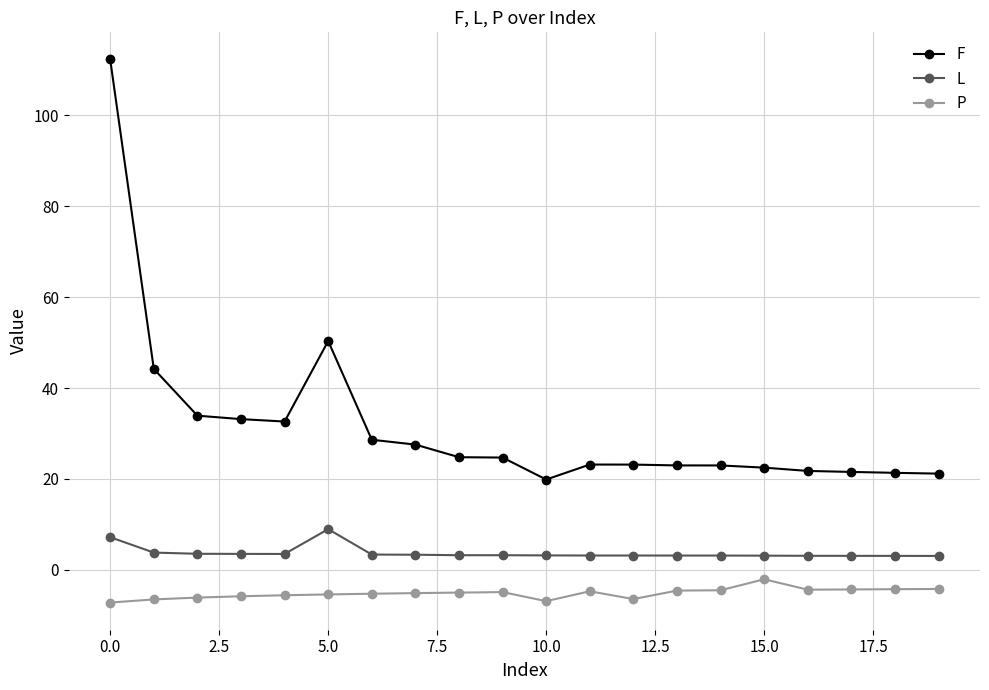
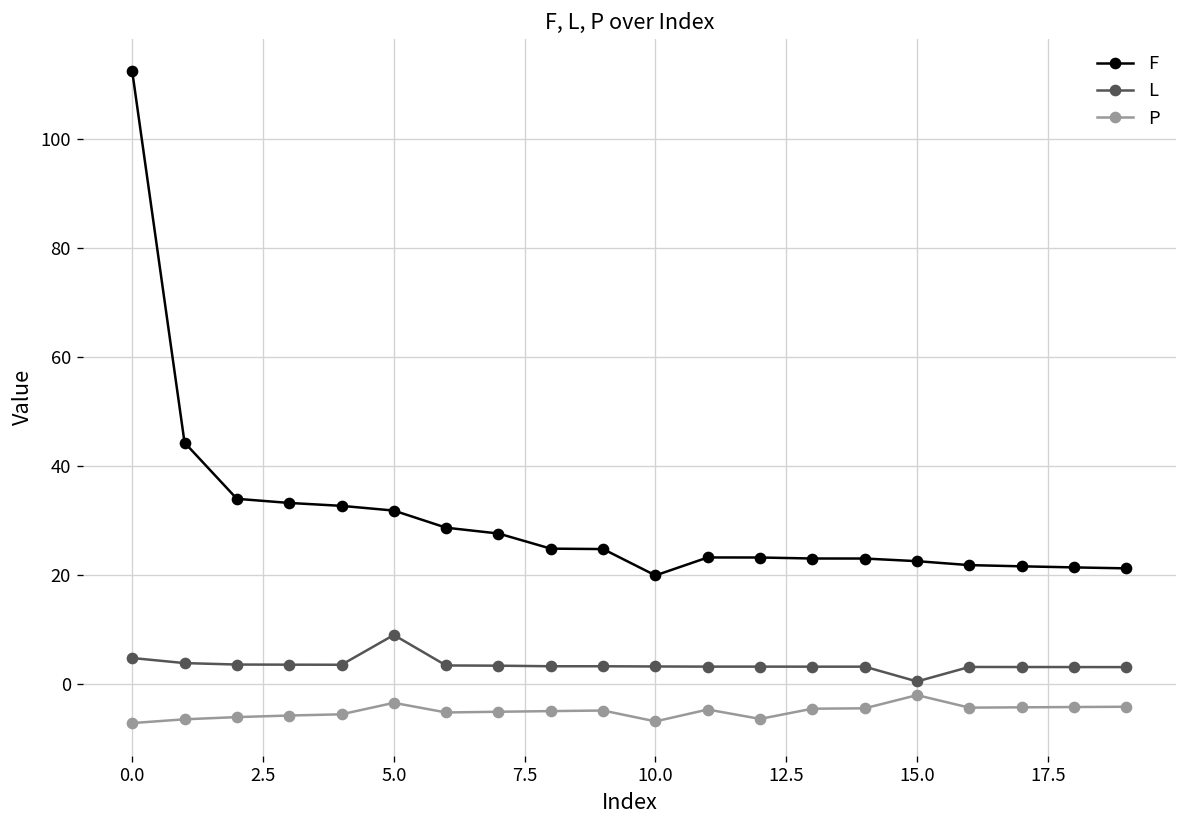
L, 0.0: 7 -> 5
F, 5.0: 50 -> 32
P, 5.0: -5 -> -3
L, 15.0: 3 -> 0
